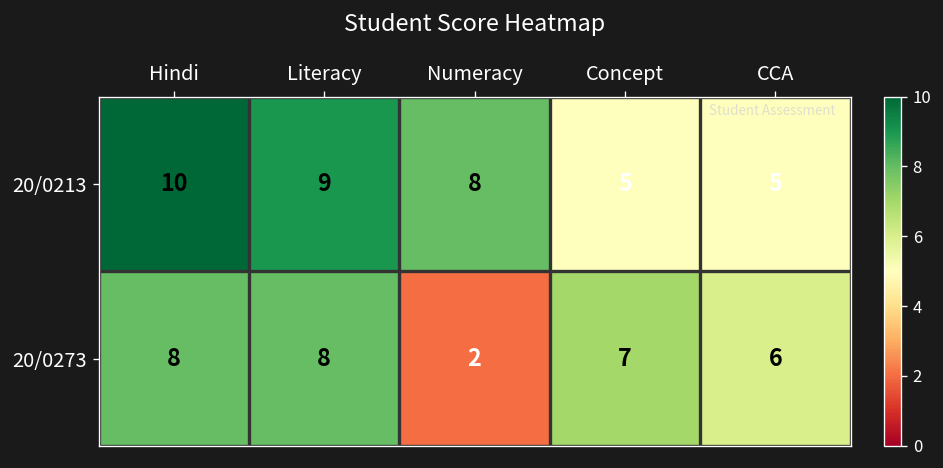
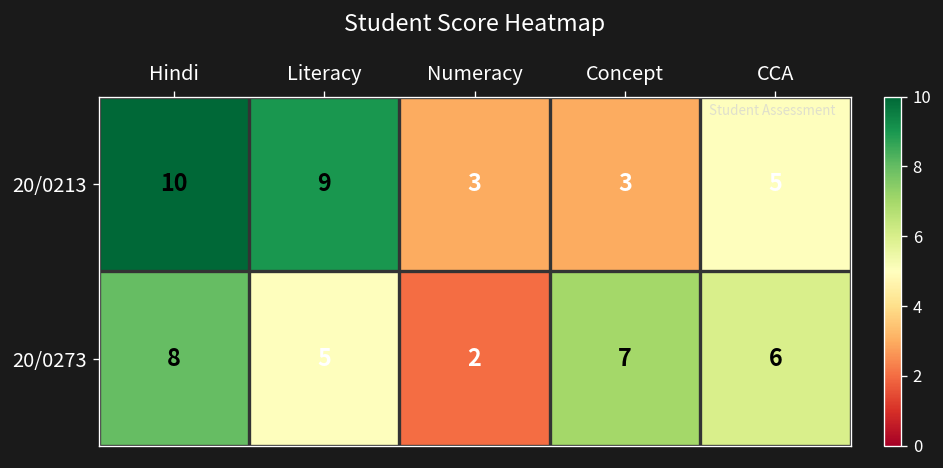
20/0213, Numeracy: 8 -> 3
20/0213, Concept: 5 -> 3
20/0273, Literacy: 8 -> 5
